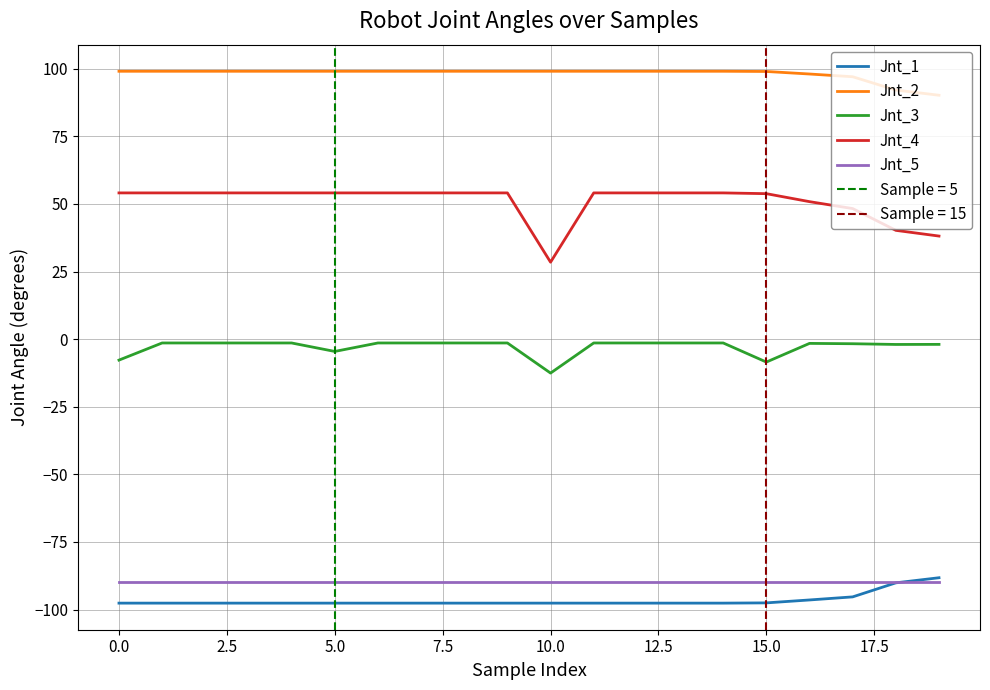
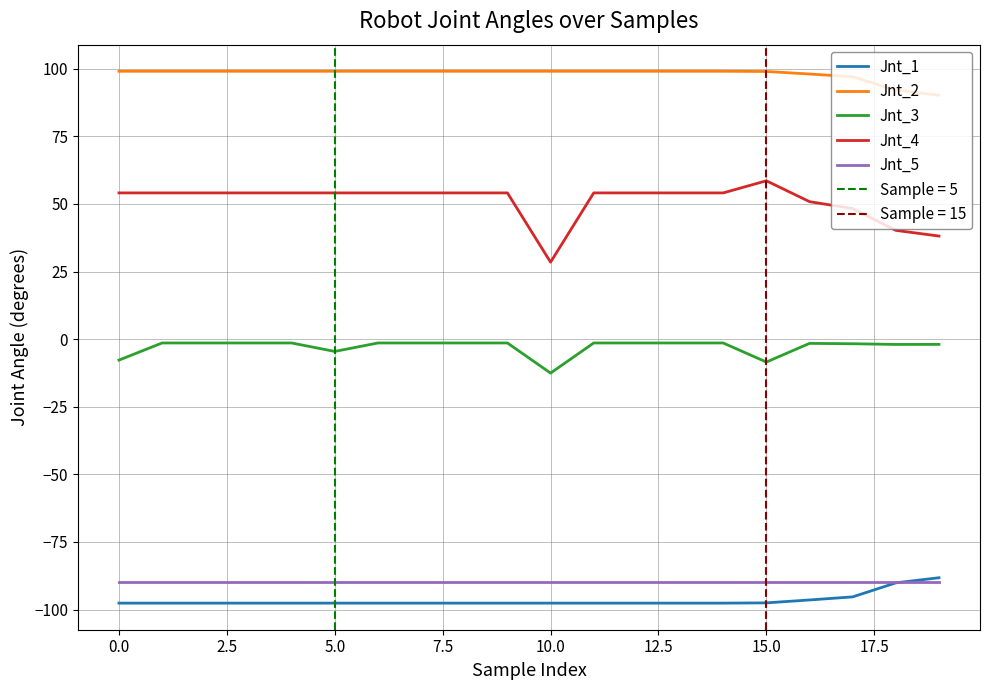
Jnt_4, 15.0: 54 -> 59
